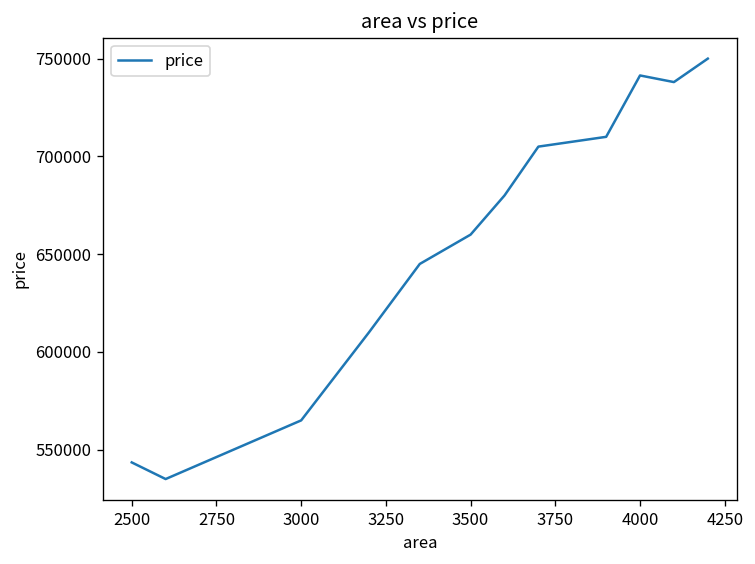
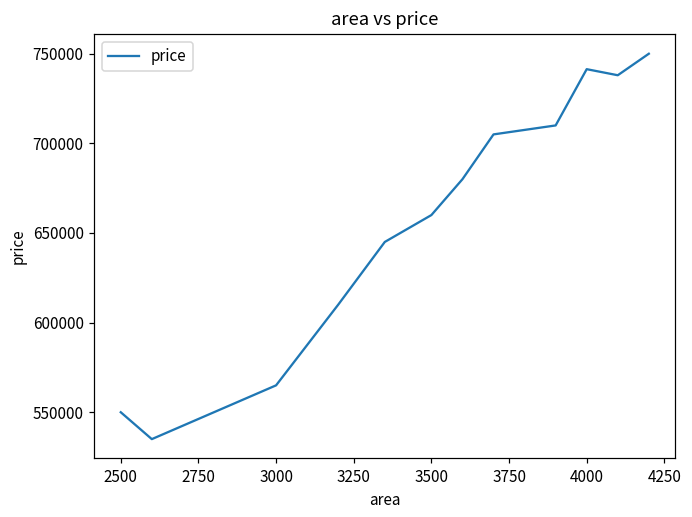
2500: 544000 -> 550000
